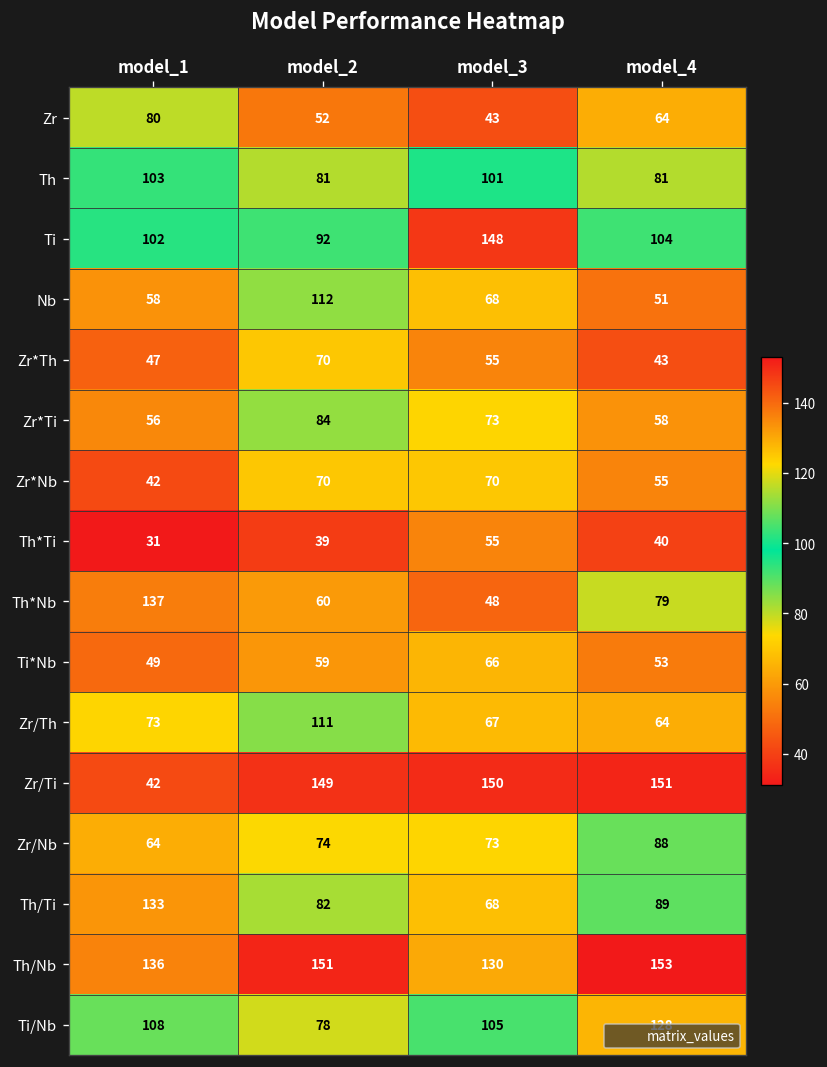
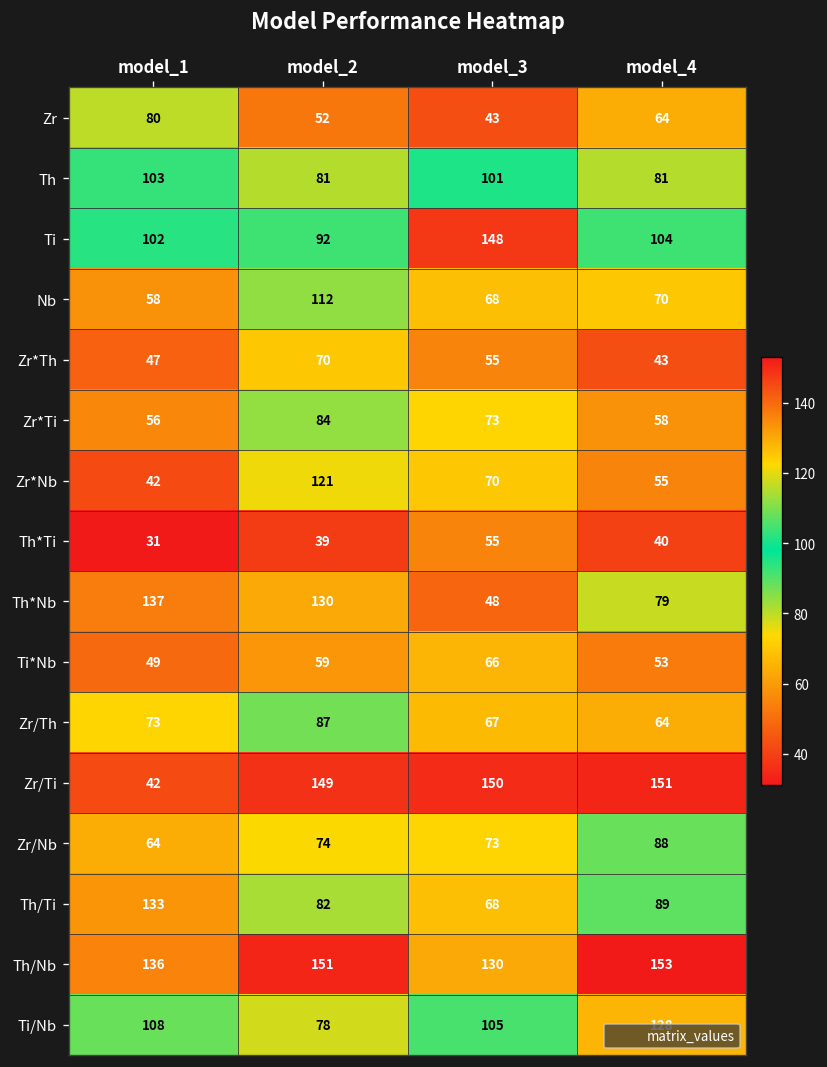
Nb, model_4: 51 -> 70
Zr*Nb, model_2: 70 -> 121
Th*Nb, model_2: 60 -> 130
Zr/Th, model_2: 111 -> 87
